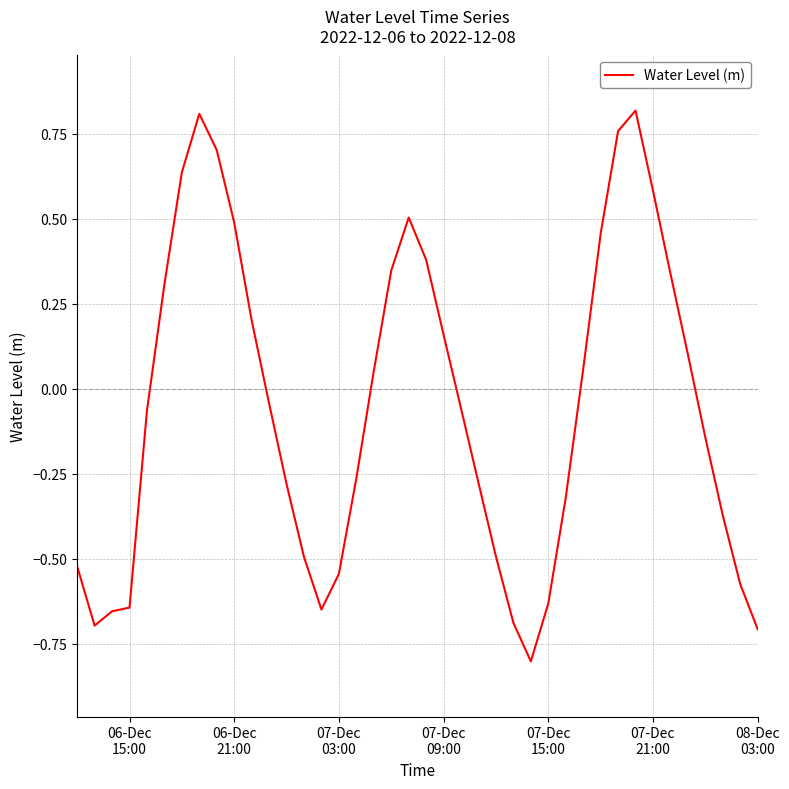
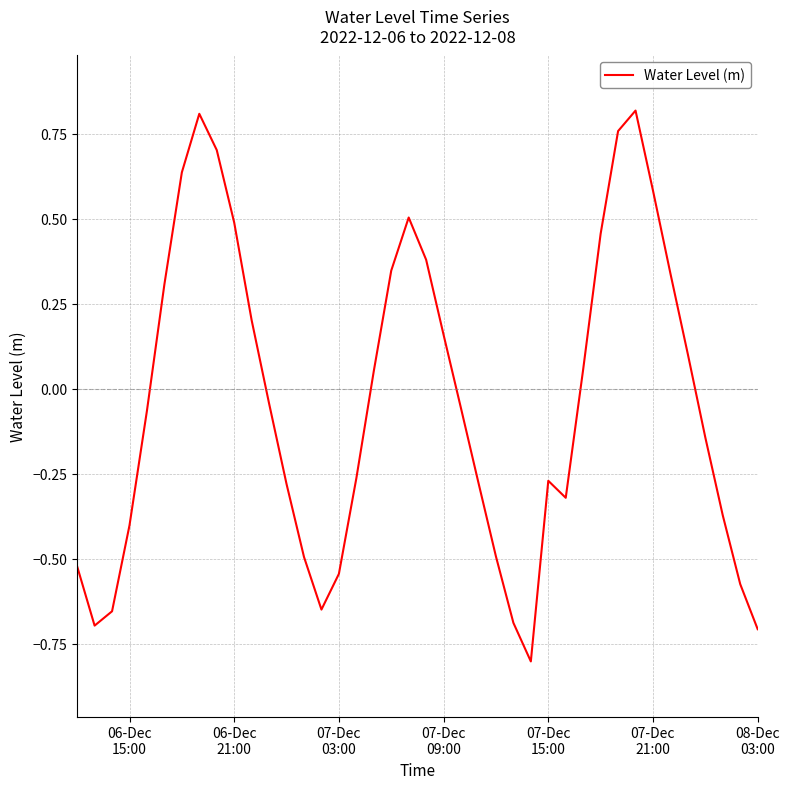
06-Dec 15:00: -0.64 -> -0.40
07-Dec 15:00: -0.63 -> -0.27
